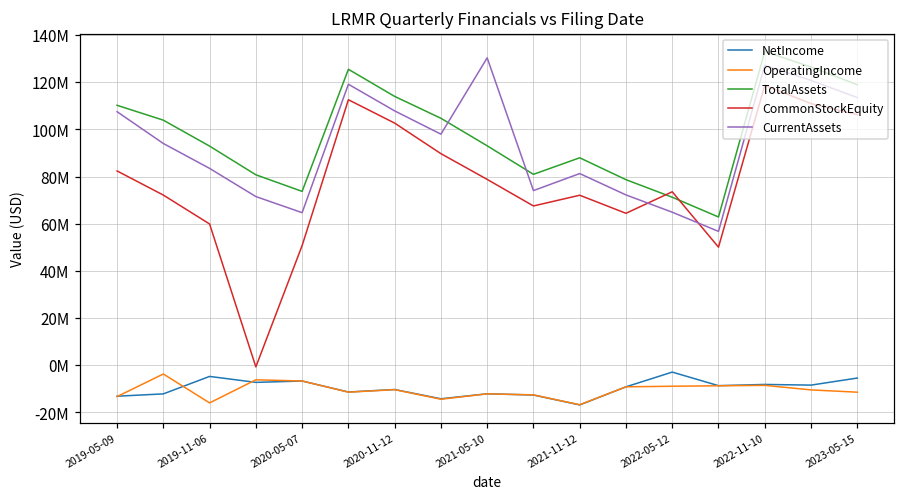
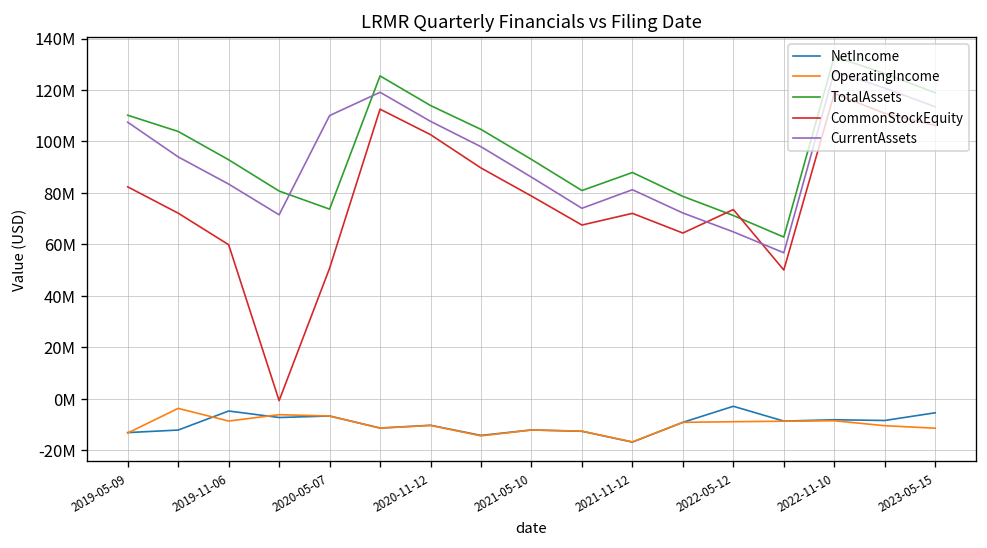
OperatingIncome, 2019-11-06: -16000000 -> -9000000
CurrentAssets, 2020-05-07: 65000000 -> 110000000
CurrentAssets, 2021-05-10: 130000000 -> 86000000
